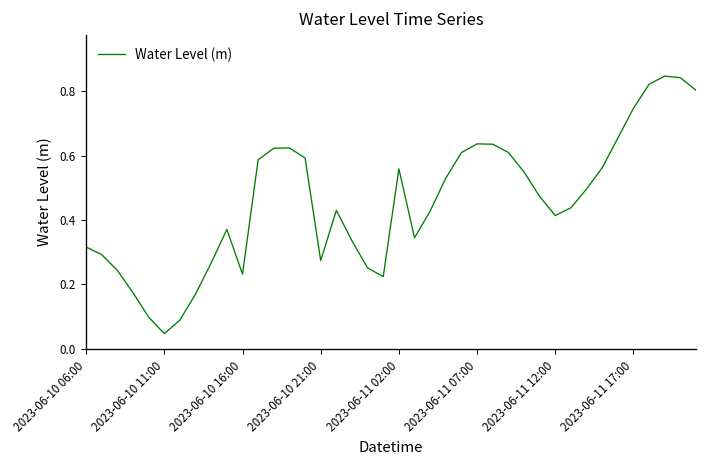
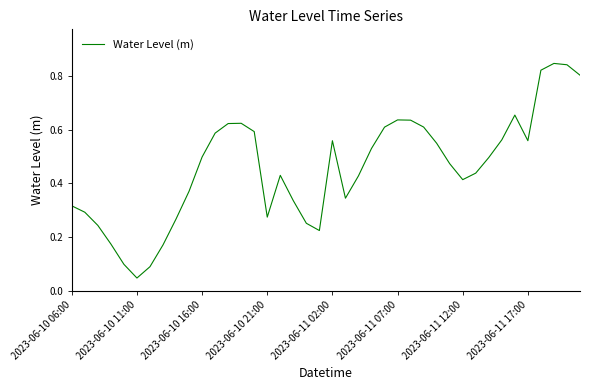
2023-06-10 16:00: 0.23 -> 0.50
2023-06-11 17:00: 0.75 -> 0.56
